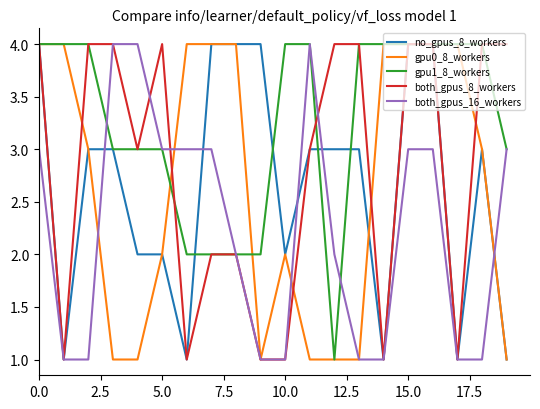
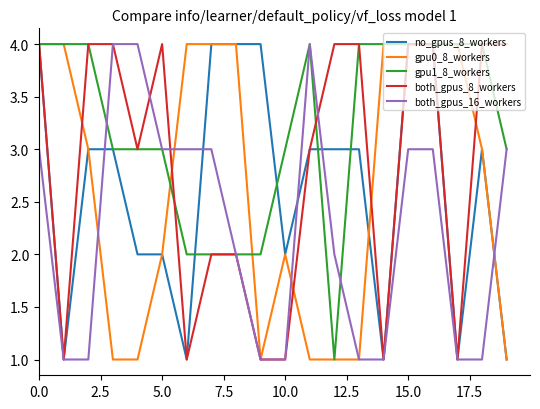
gpu1_8_workers, 10.0: 4 -> 3
